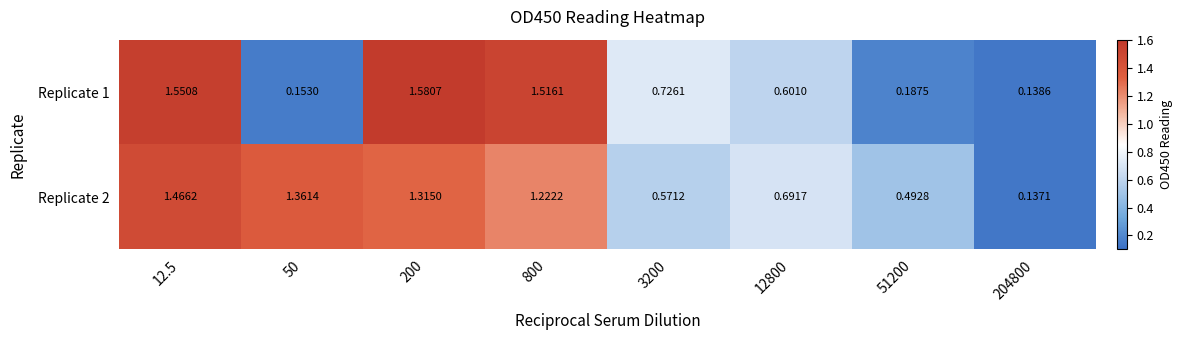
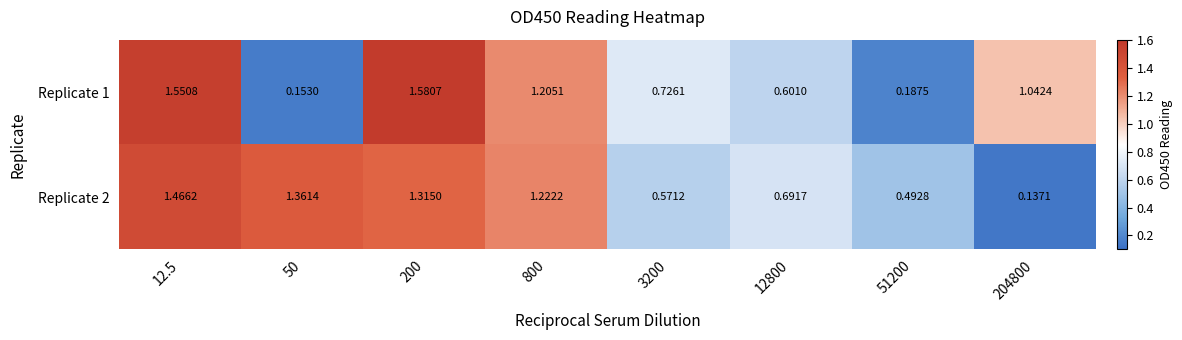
Replicate 1, 800: 1.5161 -> 1.2051
Replicate 1, 204800: 0.1386 -> 1.0424
